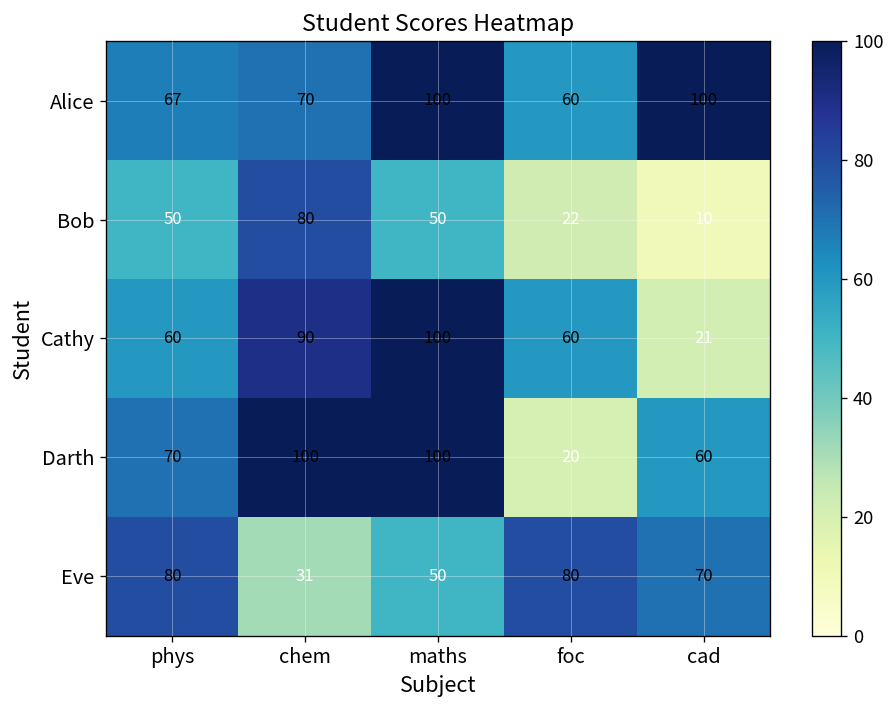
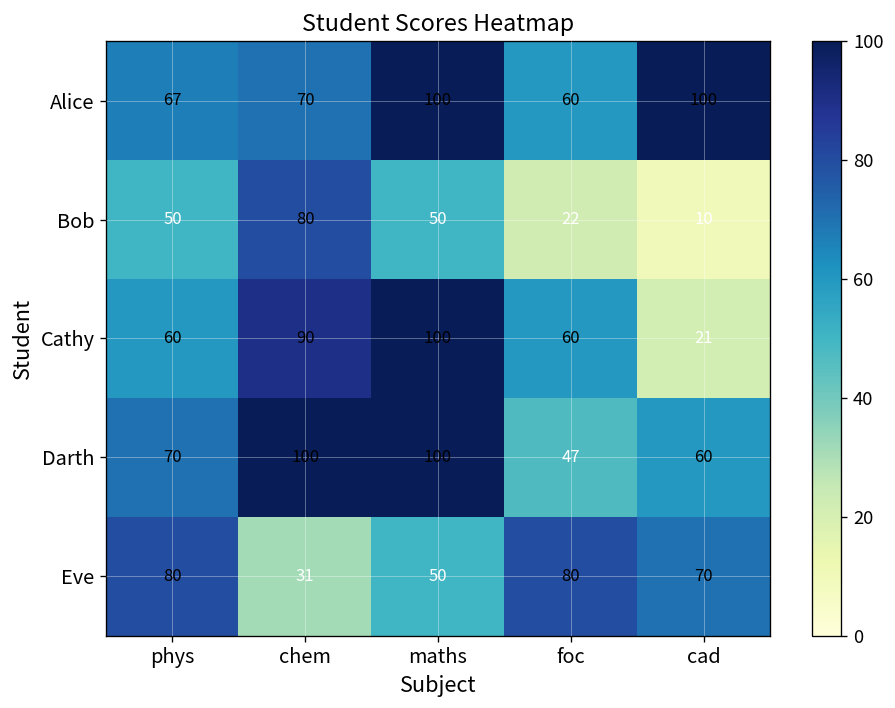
Darth, foc: 20 -> 47
